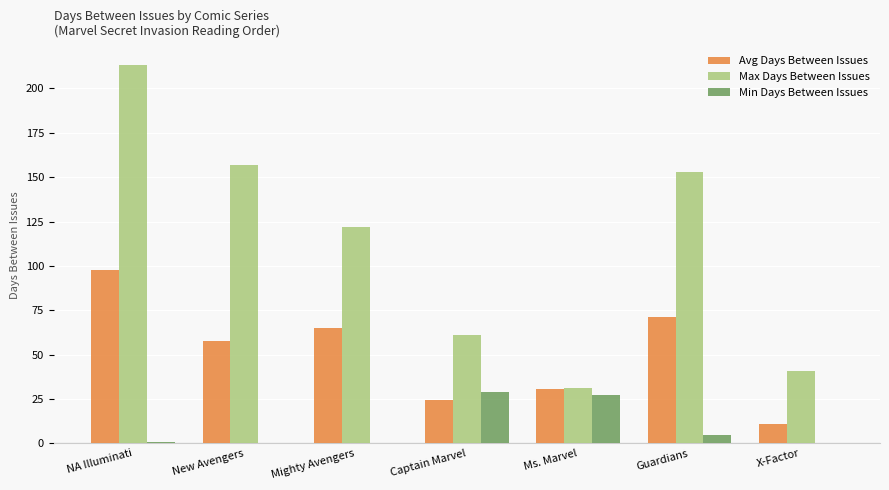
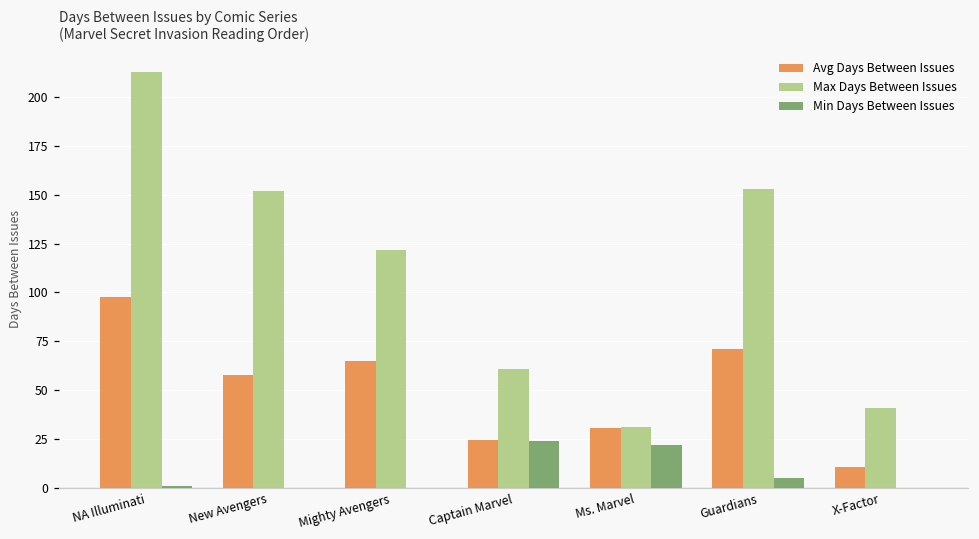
Max Days Between Issues, New Avengers: 157 -> 152
Min Days Between Issues, Captain Marvel: 29 -> 24
Min Days Between Issues, Ms. Marvel: 27 -> 22
